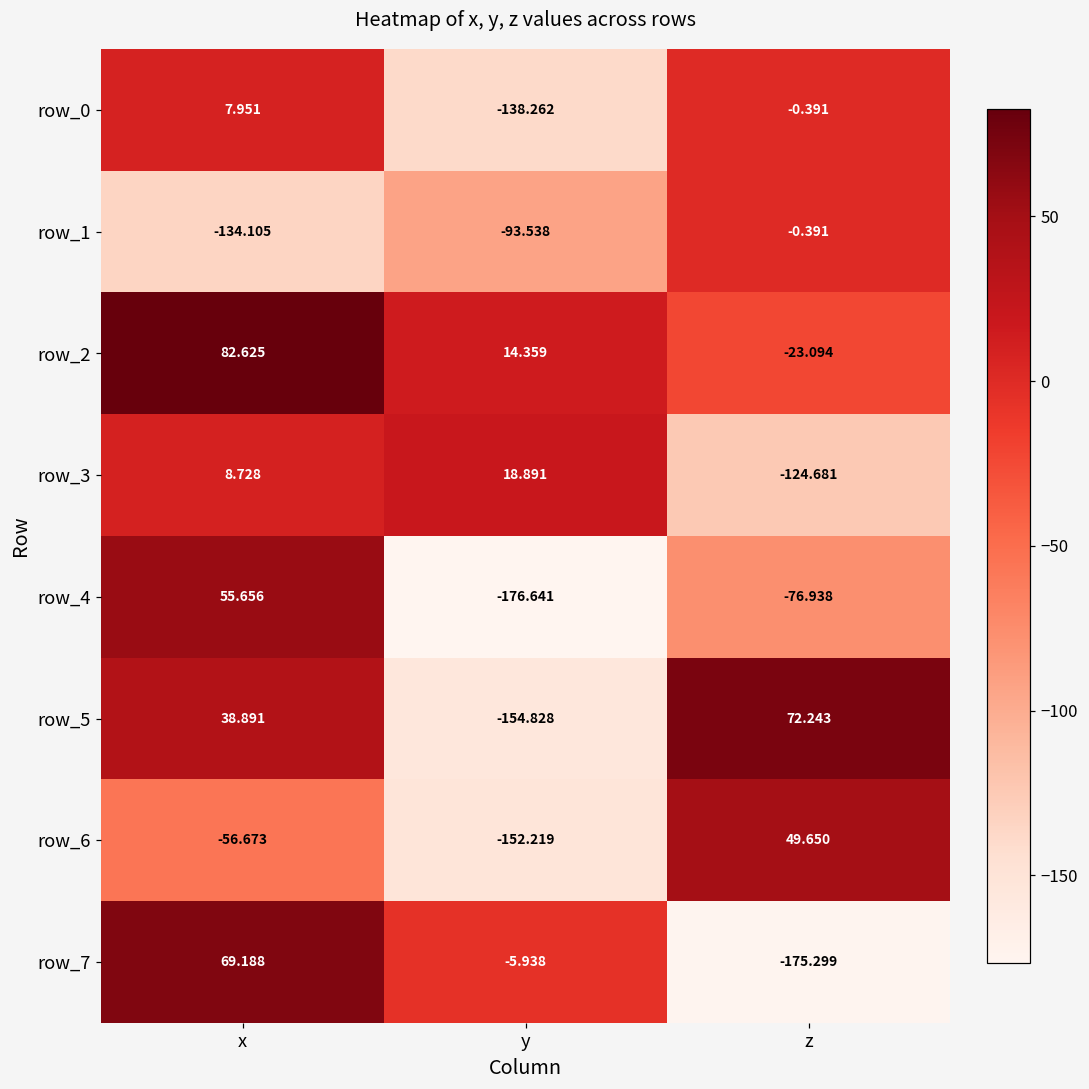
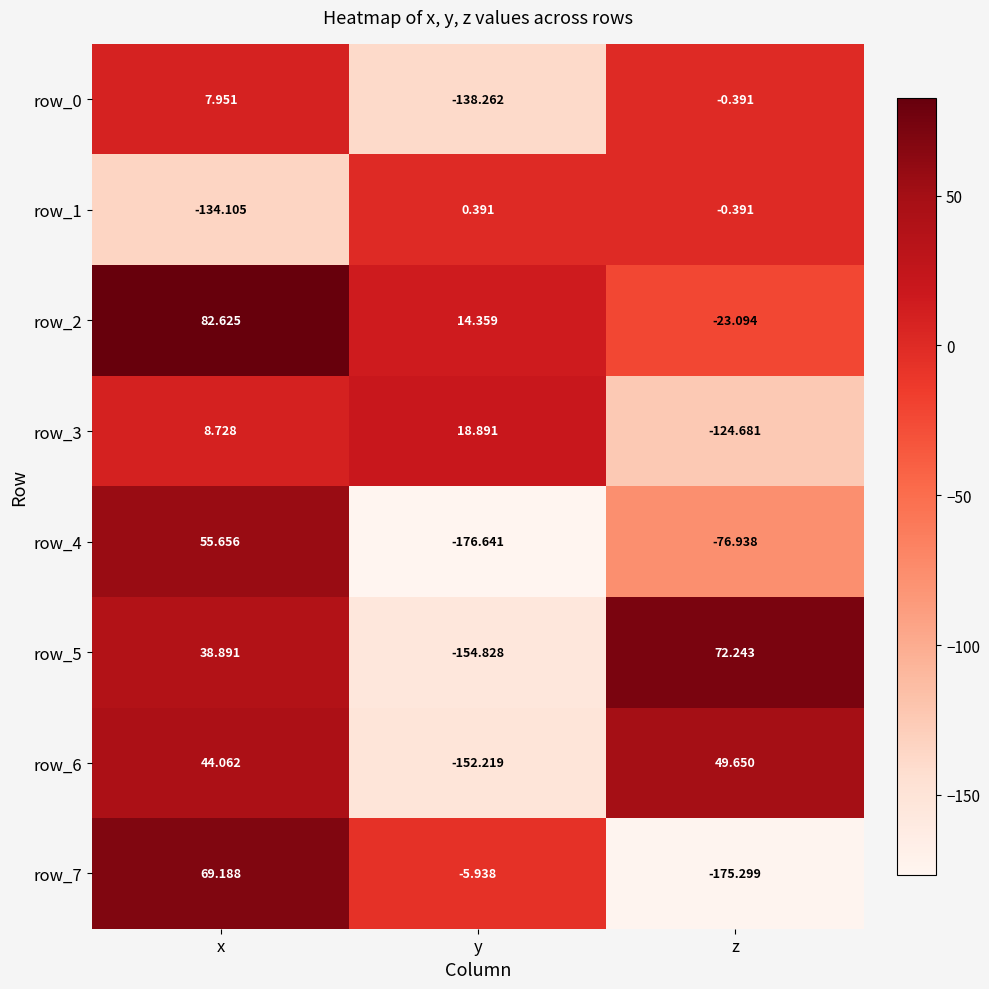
row_1, y: -93.538 -> 0.391
row_6, x: -56.673 -> 44.062
